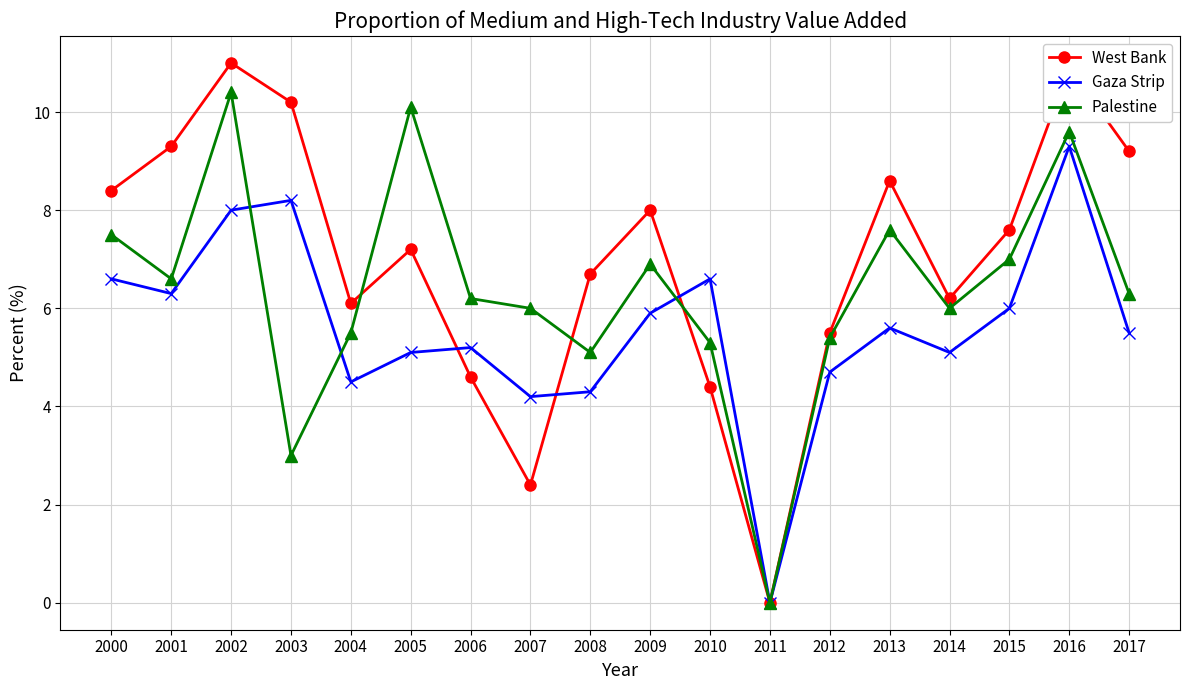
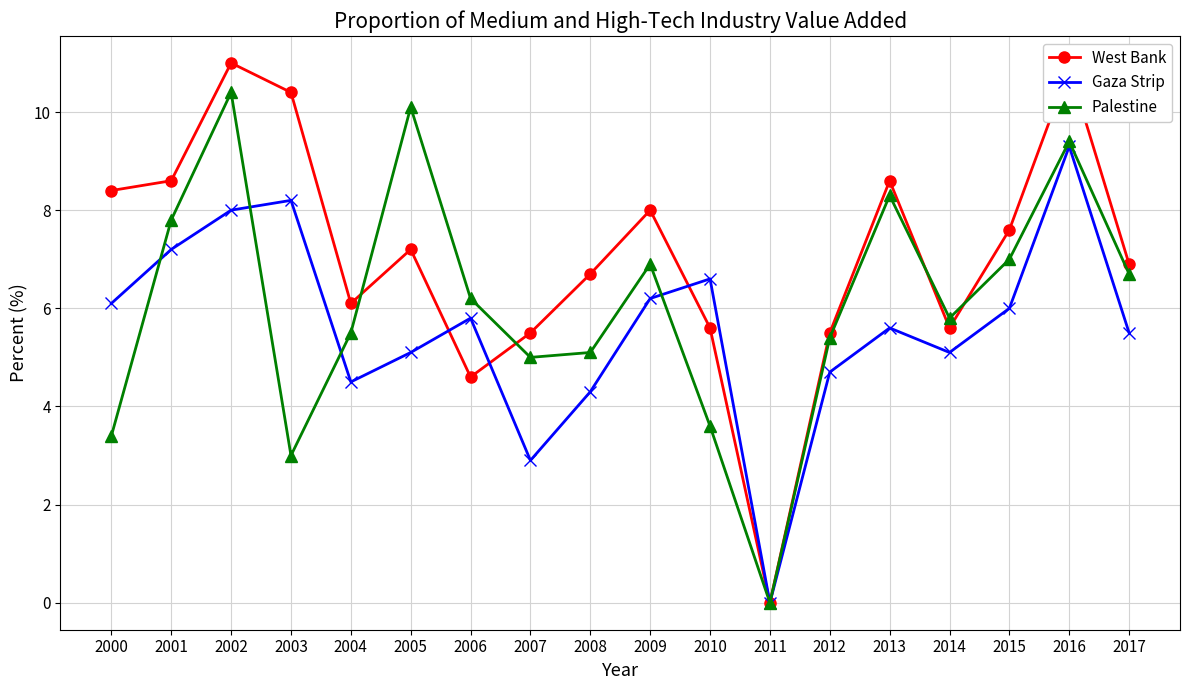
Gaza Strip, 2000: 6.6 -> 6.1
Palestine, 2000: 7.5 -> 3.4
West Bank, 2001: 9.3 -> 8.6
Gaza Strip, 2001: 6.3 -> 7.2
Palestine, 2001: 6.6 -> 7.8
West Bank, 2003: 10.2 -> 10.4
Gaza Strip, 2006: 5.2 -> 5.8
West Bank, 2007: 2.4 -> 5.5
Gaza Strip, 2007: 4.2 -> 2.9
Palestine, 2007: 6 -> 5
Gaza Strip, 2009: 5.9 -> 6.2
West Bank, 2010: 4.4 -> 5.6
Palestine, 2010: 5.3 -> 3.6
Palestine, 2013: 7.6 -> 8.3
West Bank, 2014: 6.2 -> 5.6
Palestine, 2014: 6.0 -> 5.8
Palestine, 2016: 9.6 -> 9.4
West Bank, 2017: 9.2 -> 6.9
Palestine, 2017: 6.3 -> 6.7
